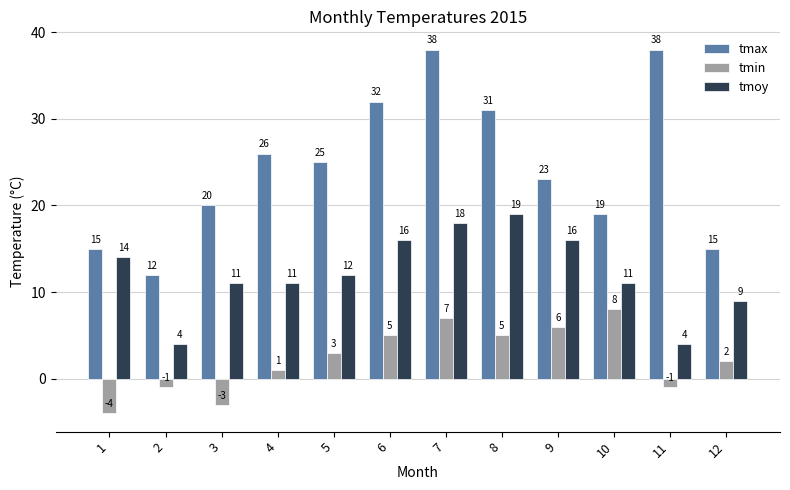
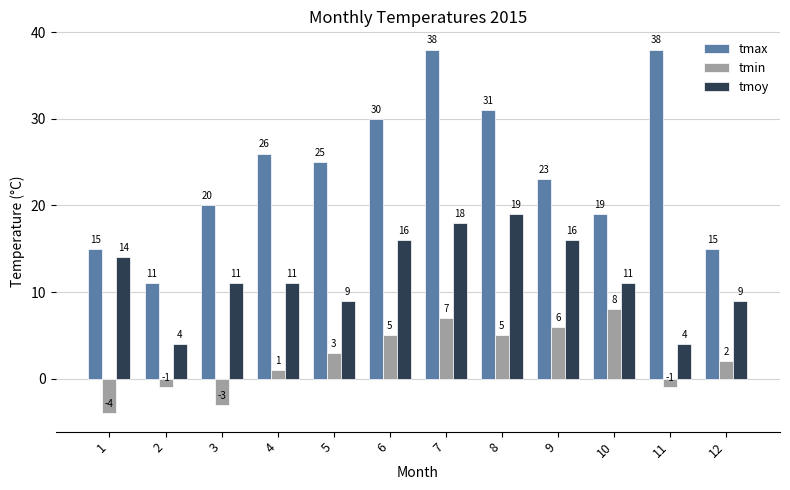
tmax, 2: 12 -> 11
tmoy, 5: 12 -> 9
tmax, 6: 32 -> 30
